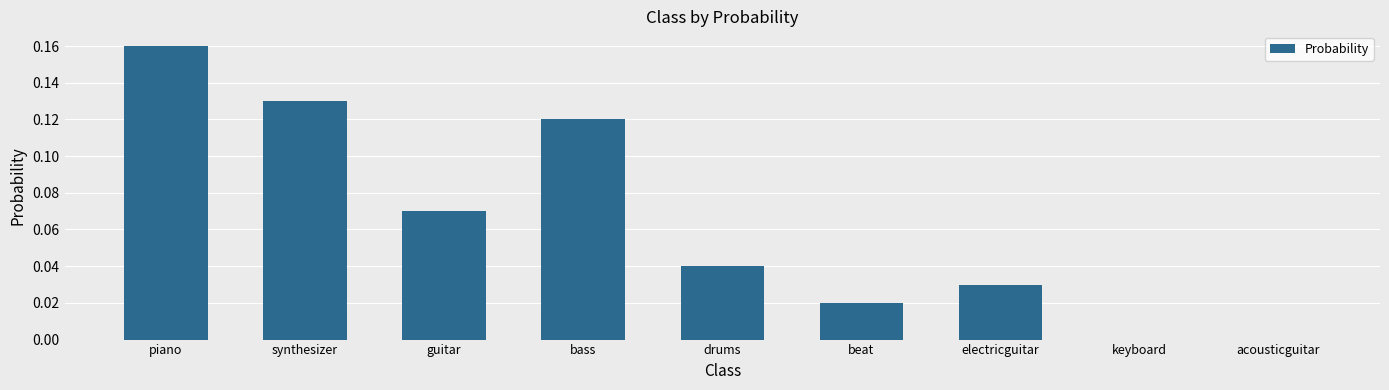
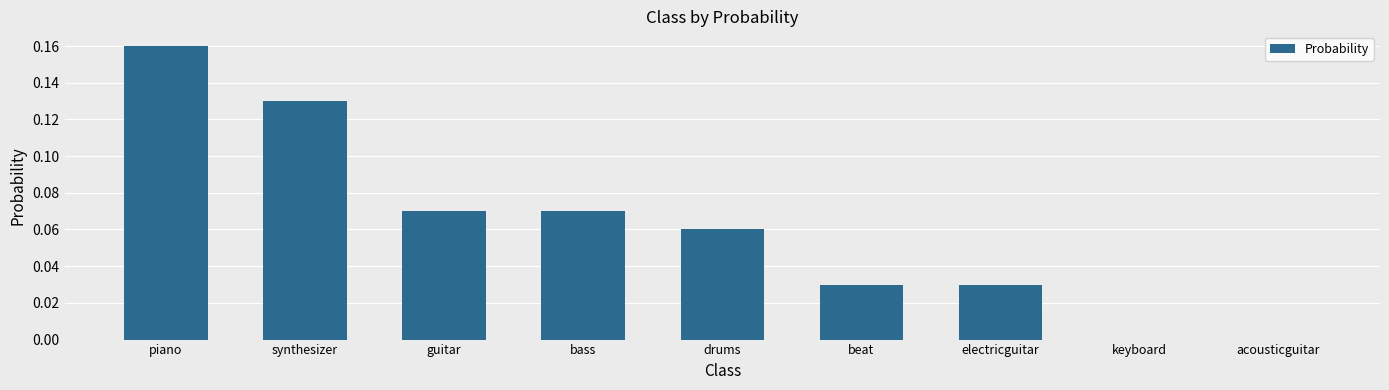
bass: 0.12 -> 0.07
drums: 0.04 -> 0.06
beat: 0.02 -> 0.03
